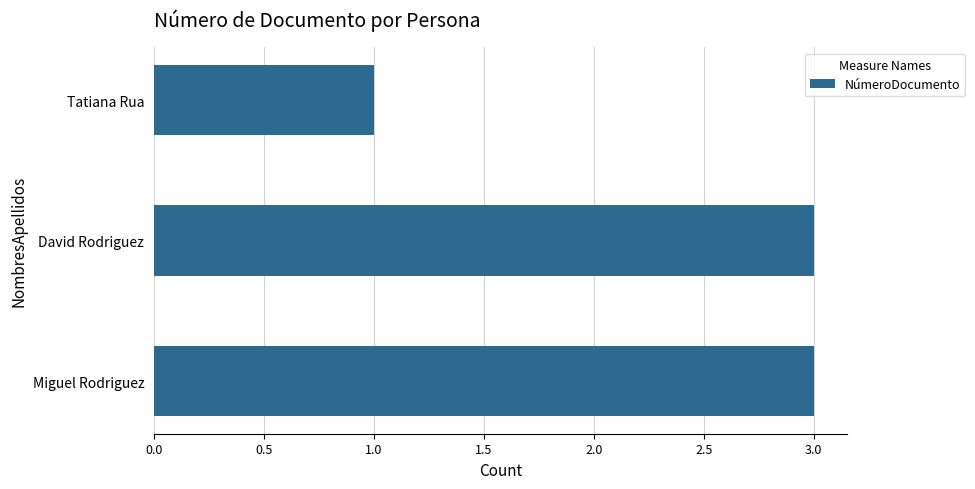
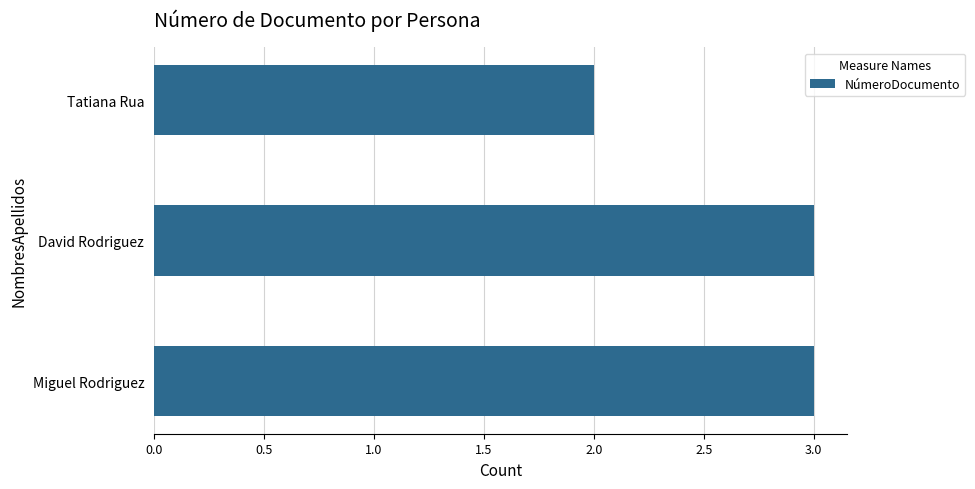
Tatiana Rua: 1 -> 2
